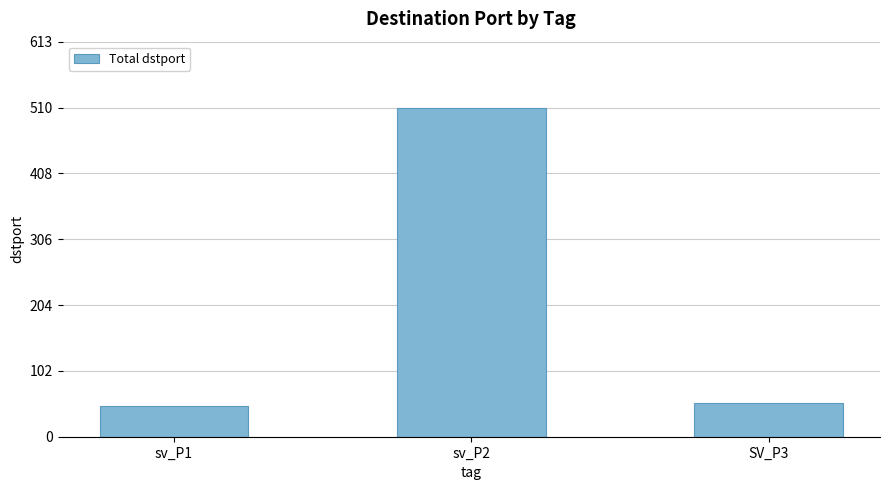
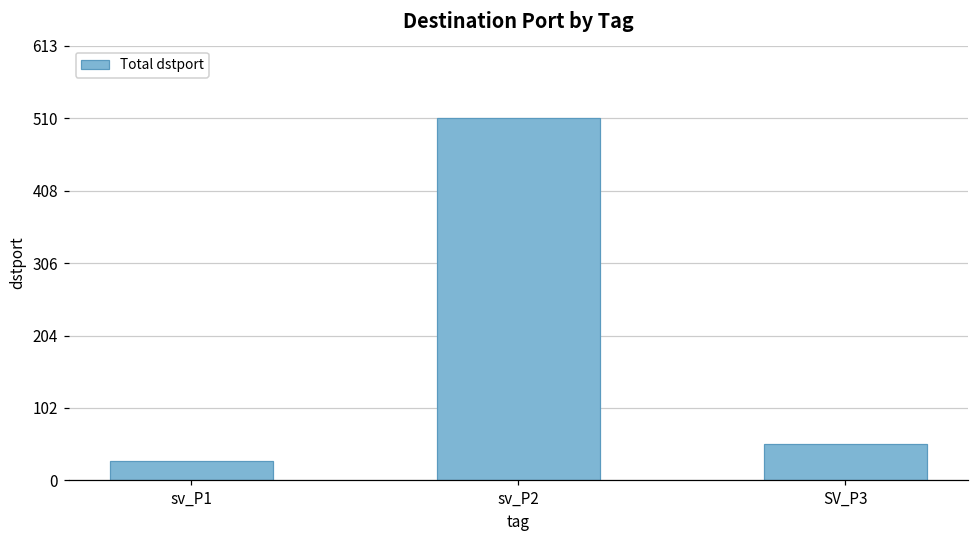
sv_P1: 50 -> 30
